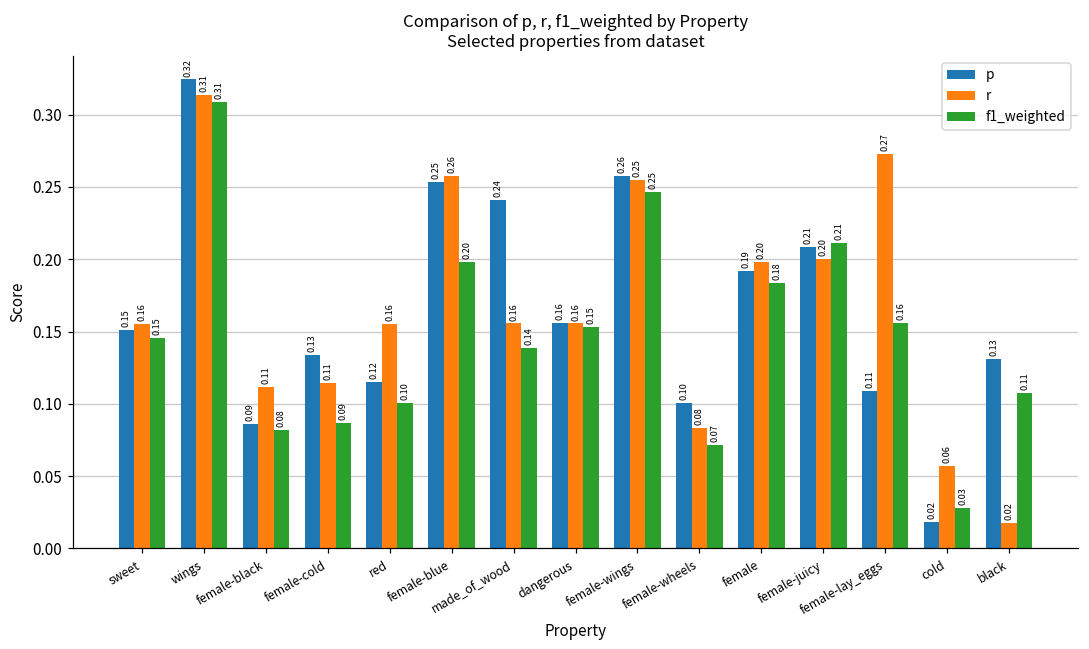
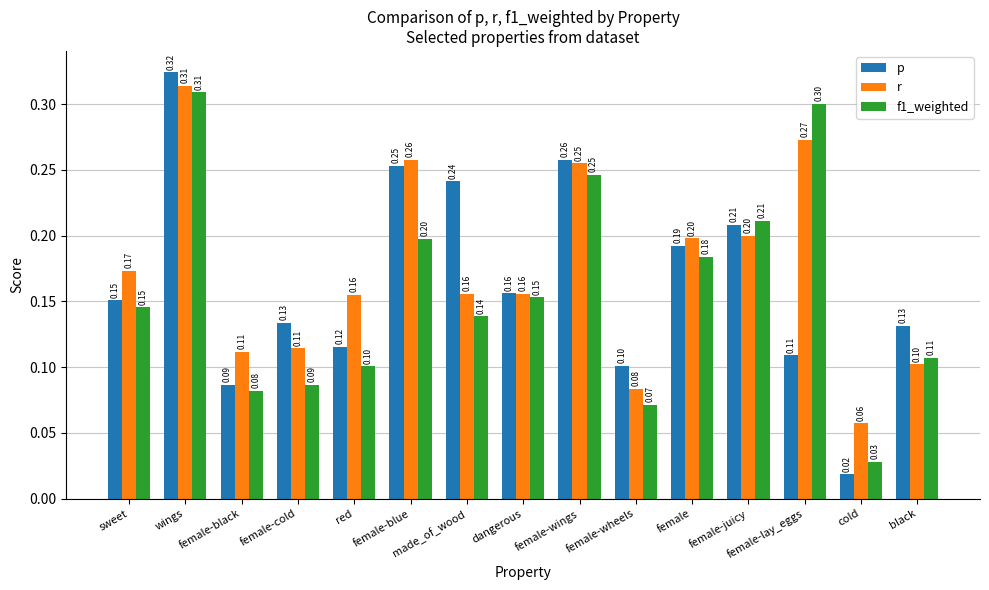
r, sweet: 0.16 -> 0.17
f1_weighted, female-lay_eggs: 0.16 -> 0.30
r, black: 0.02 -> 0.10
